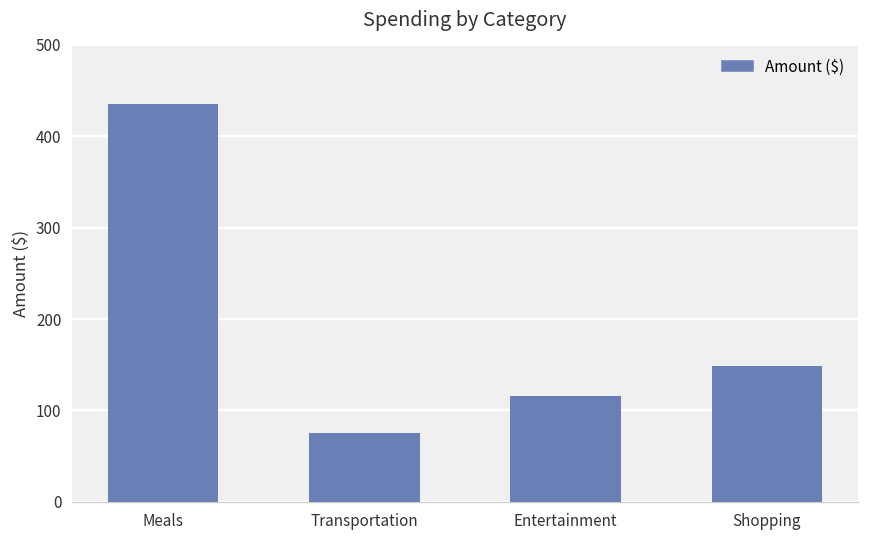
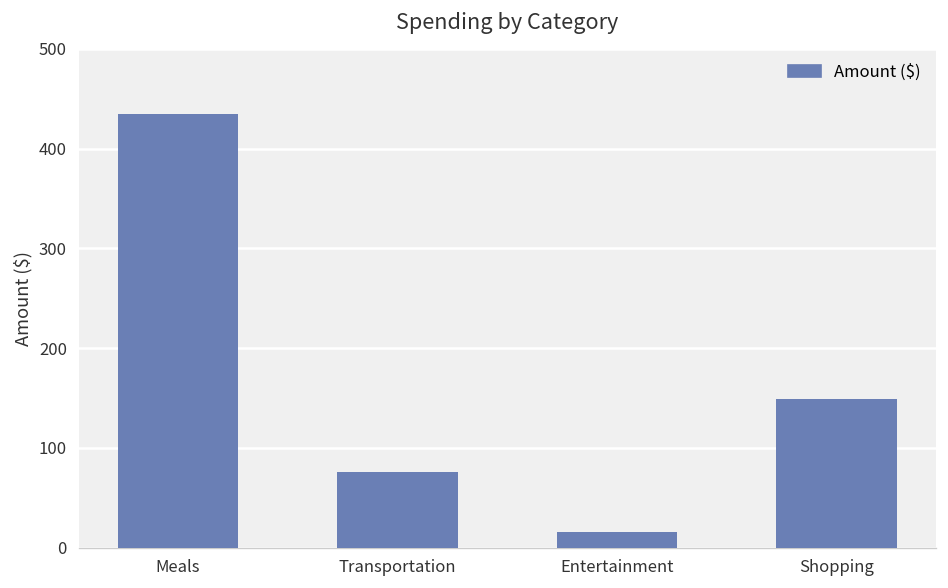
Entertainment: 120 -> 20
